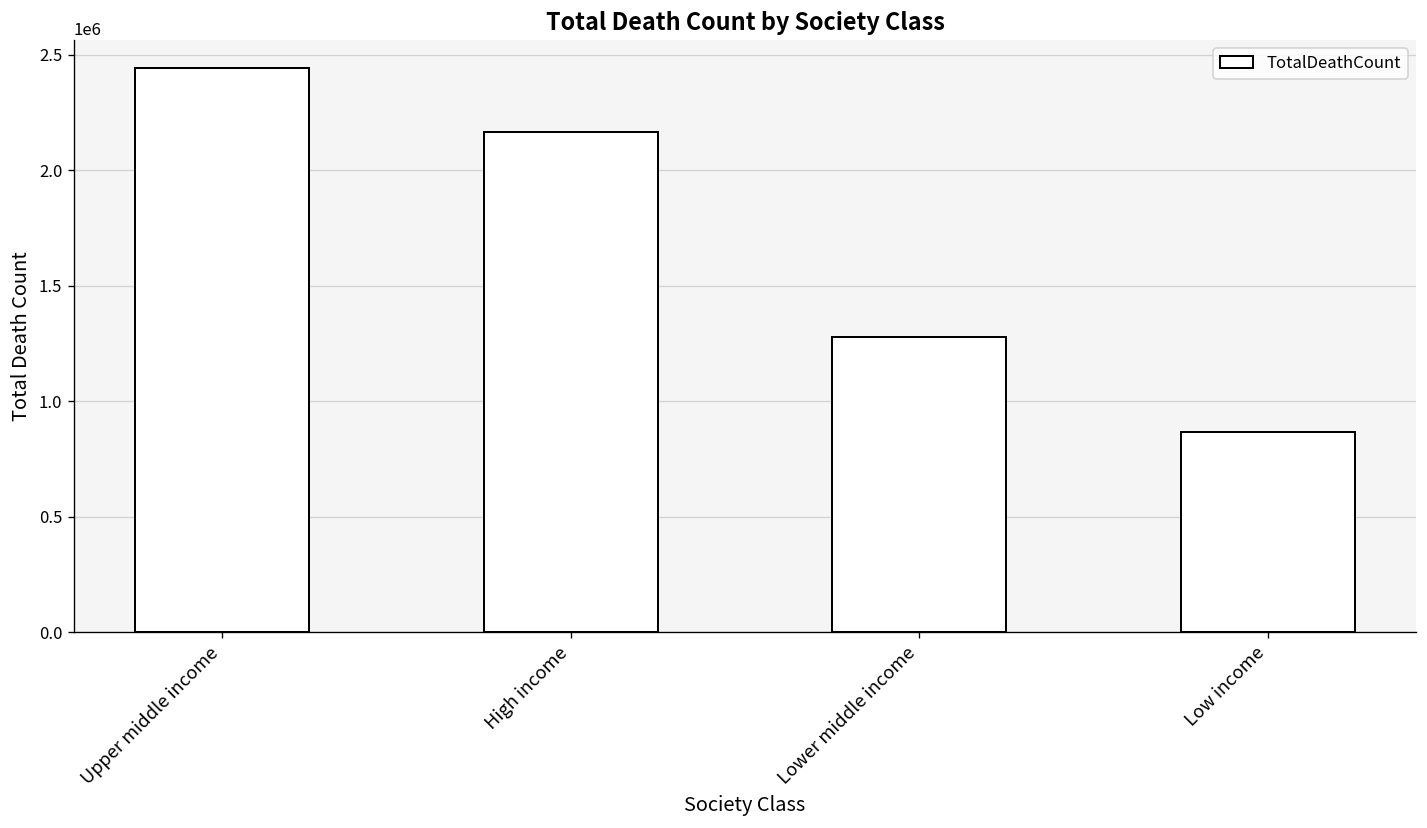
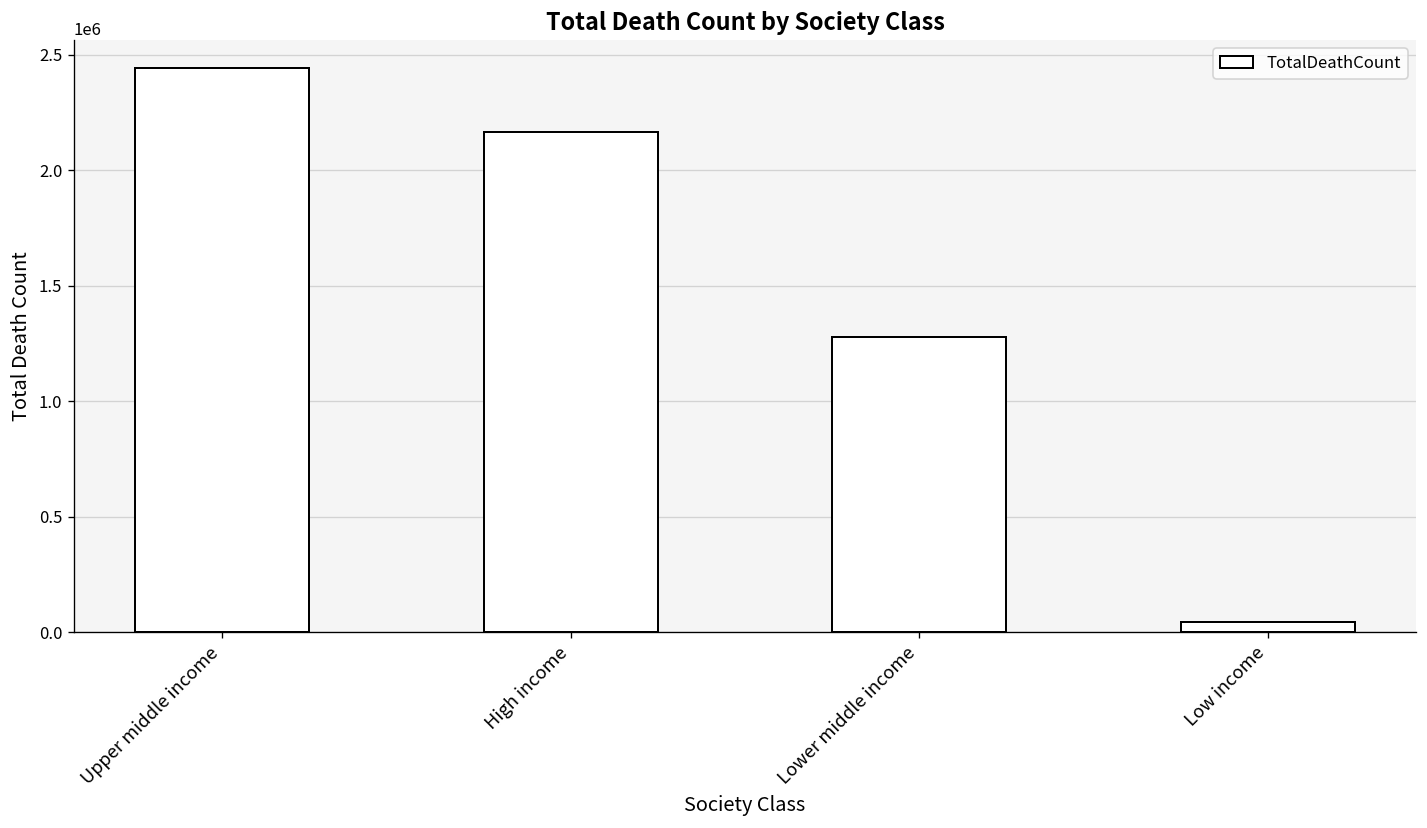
Low income: 870000 -> 40000
